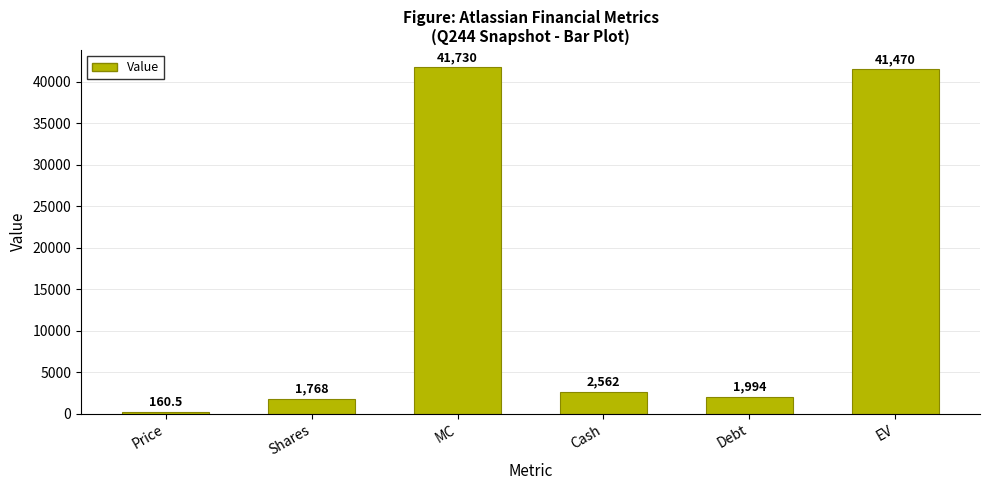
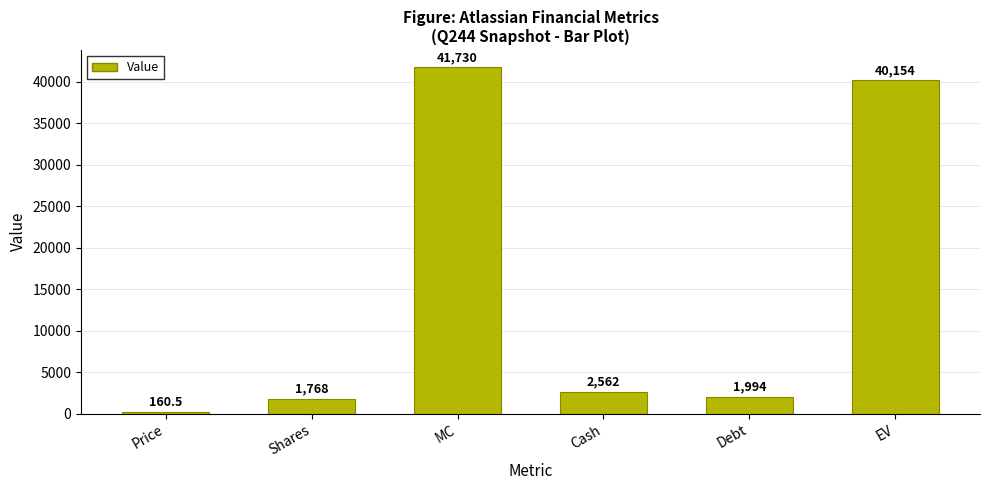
EV: 41,470 -> 40,154
